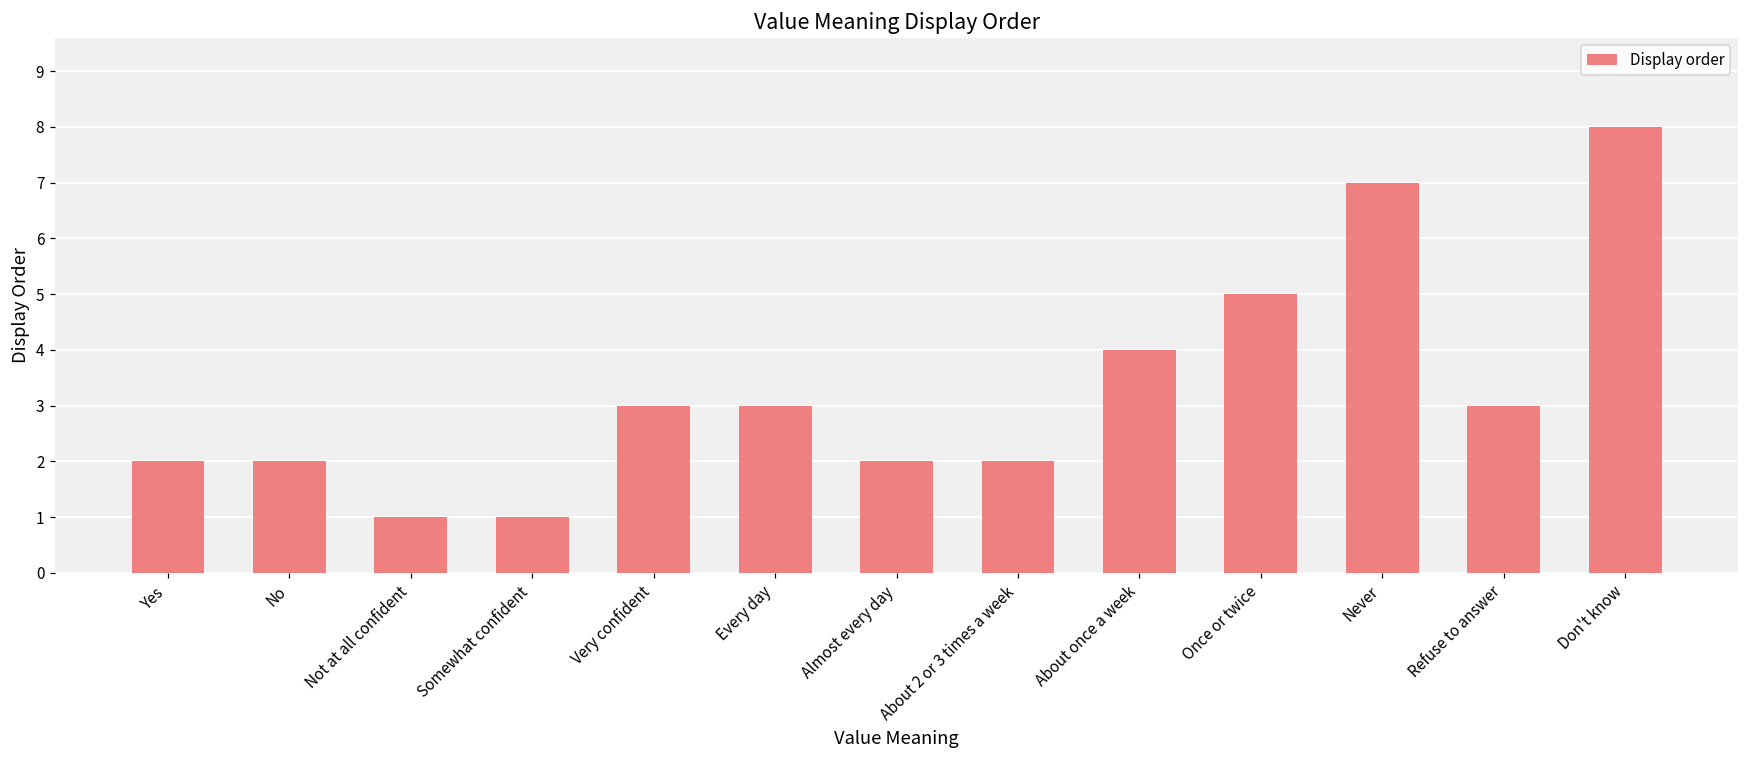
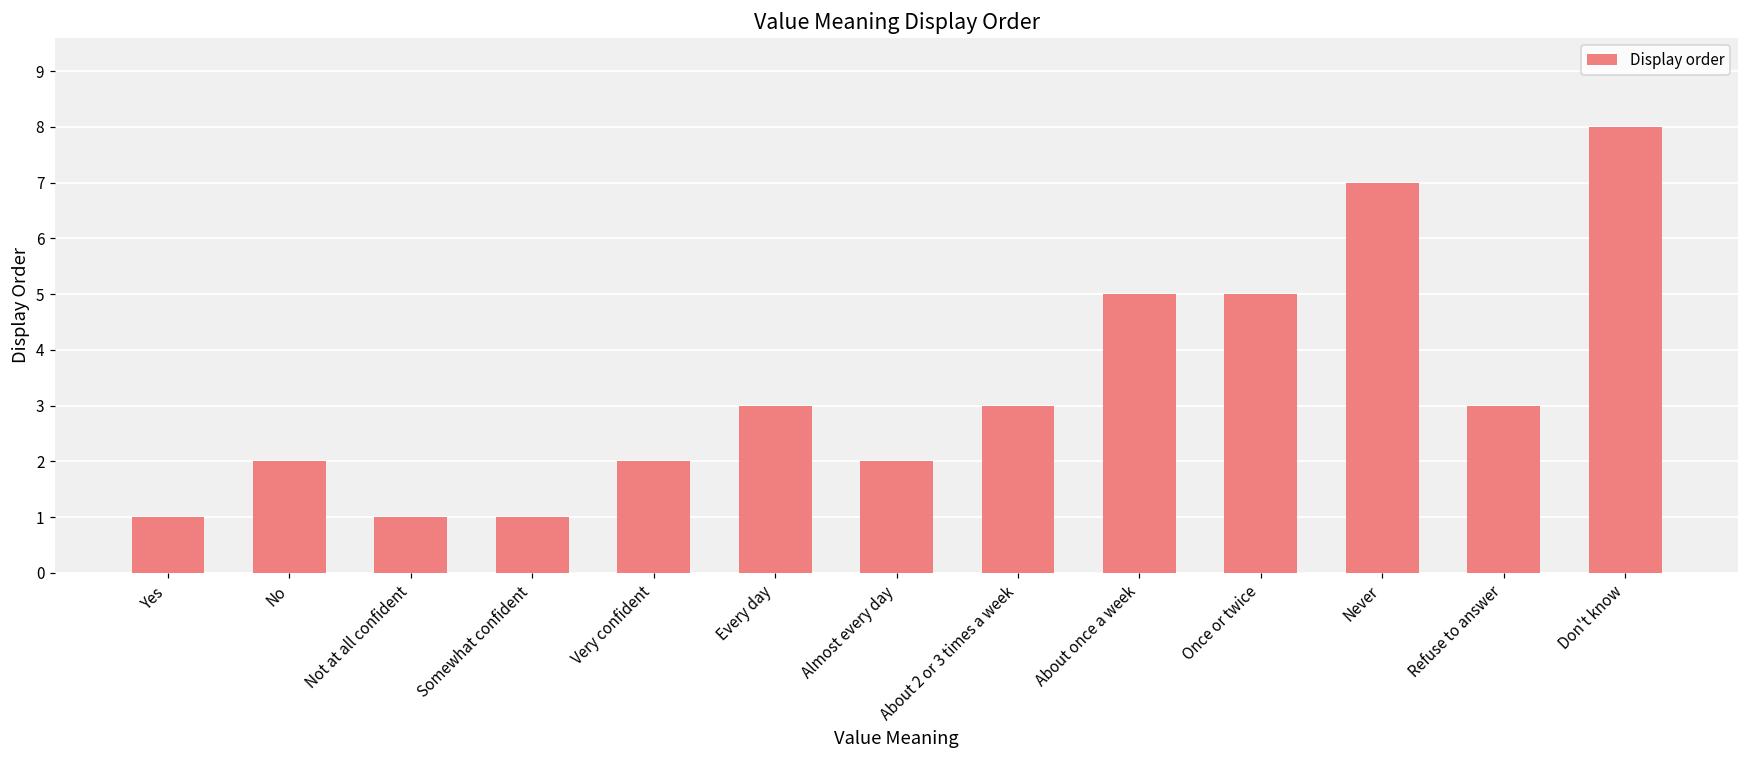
Yes: 2 -> 1
Very confident: 3 -> 2
About 2 or 3 times a week: 2 -> 3
About once a week: 4 -> 5
